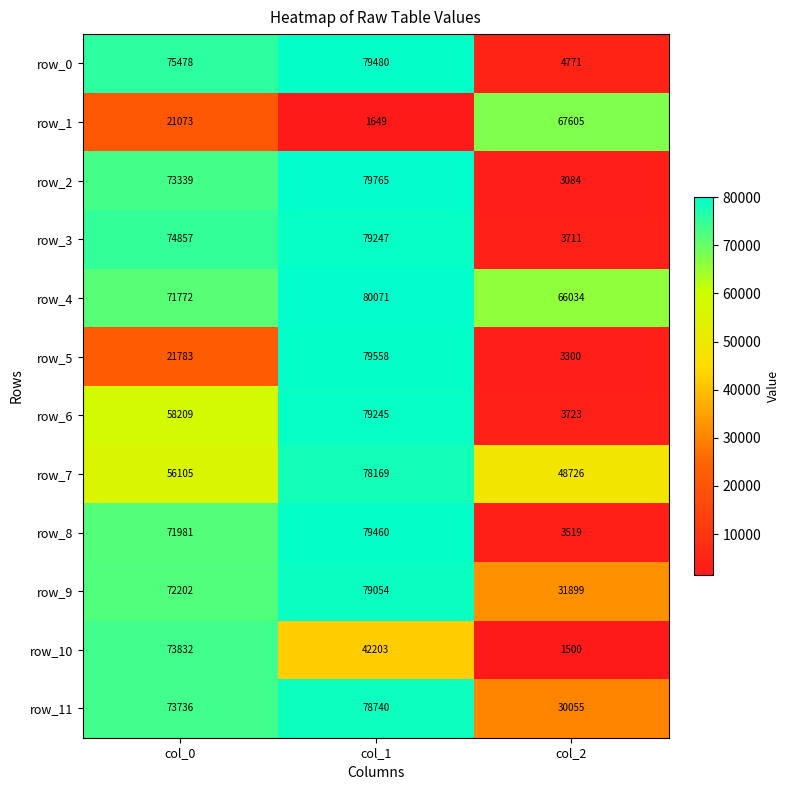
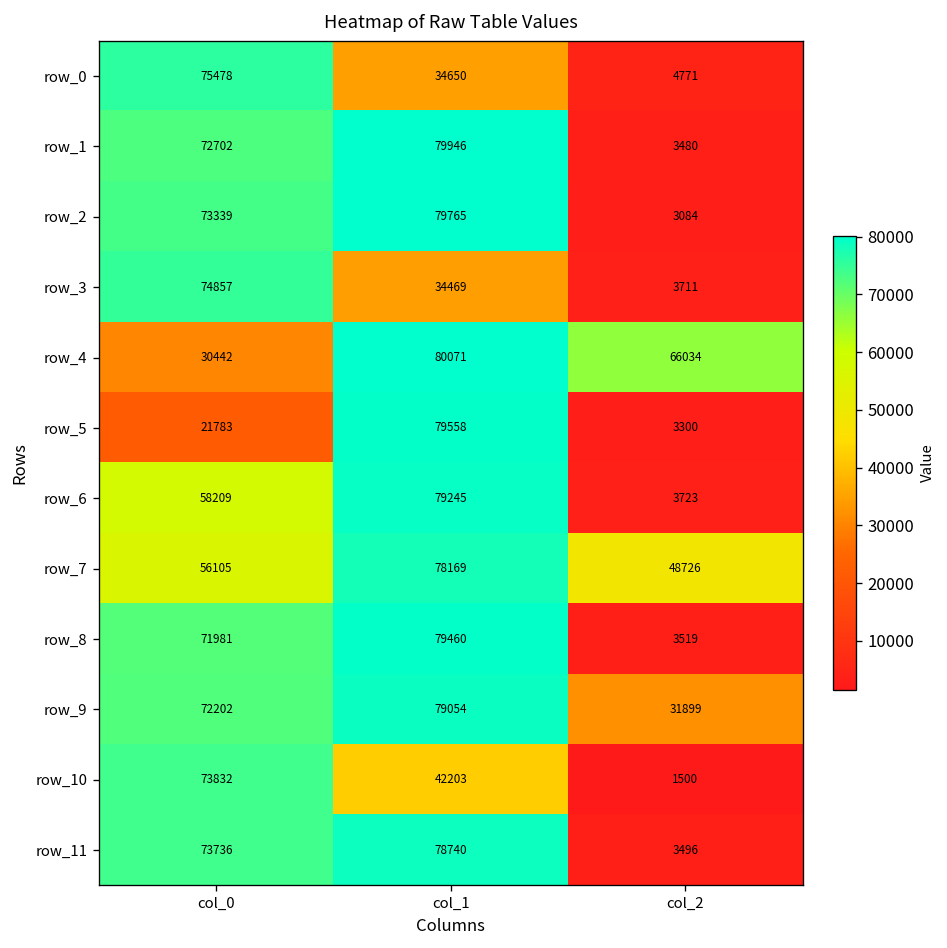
row_0, col_1: 79480 -> 34650
row_1, col_0: 21073 -> 72702
row_1, col_1: 1649 -> 79946
row_1, col_2: 67605 -> 3480
row_3, col_1: 79247 -> 34469
row_4, col_0: 71772 -> 30442
row_11, col_2: 30055 -> 3496
